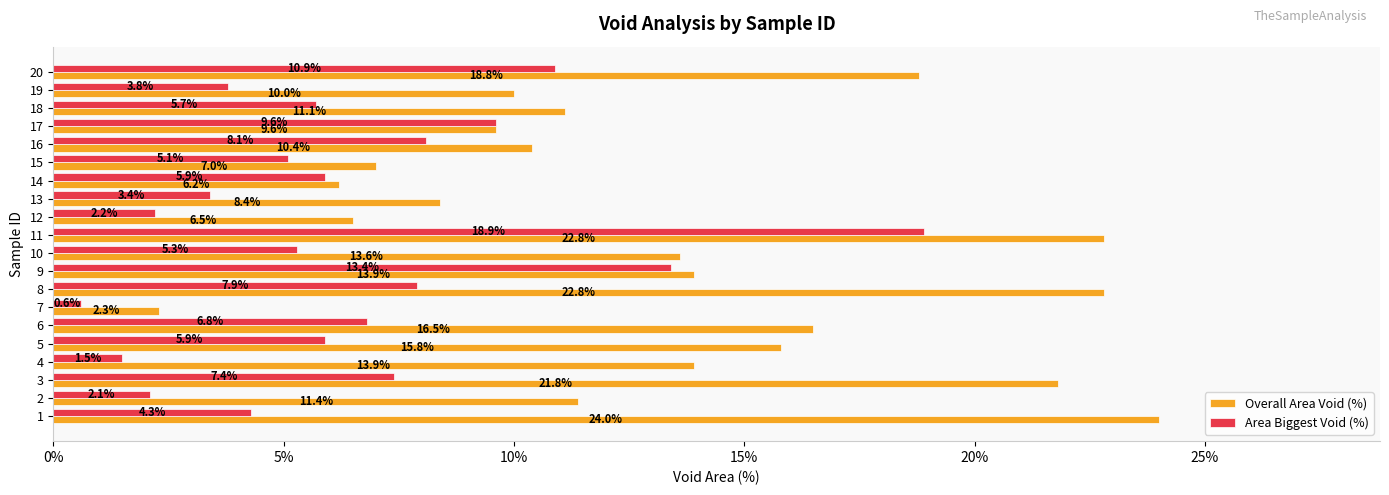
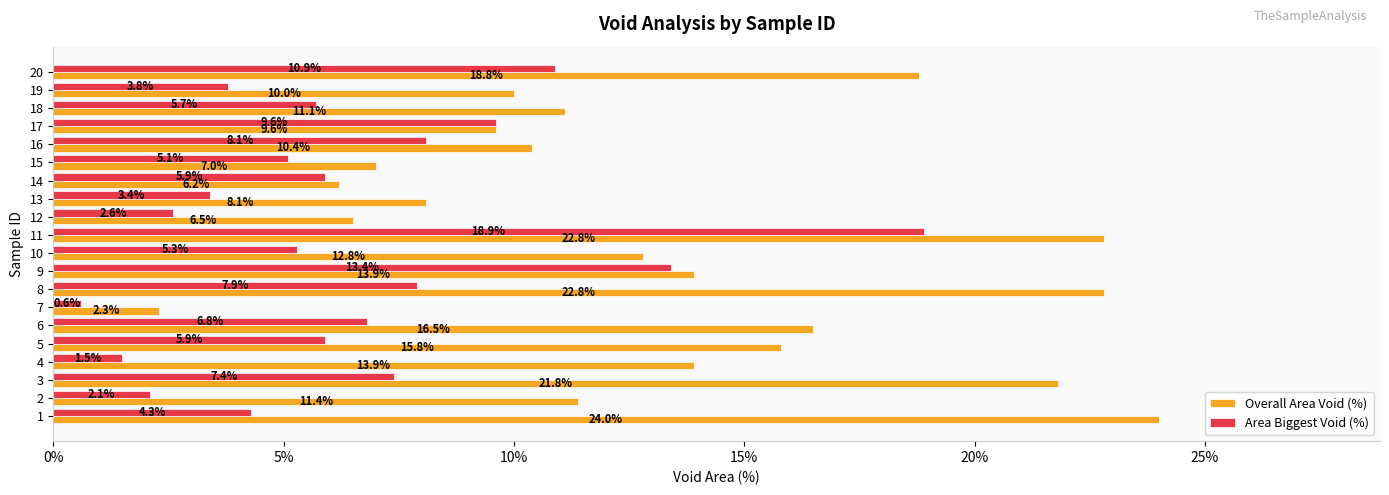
Overall Area Void (%), 13: 8.4% -> 8.1%
Area Biggest Void (%), 12: 2.2% -> 2.6%
Overall Area Void (%), 10: 13.6% -> 12.8%
